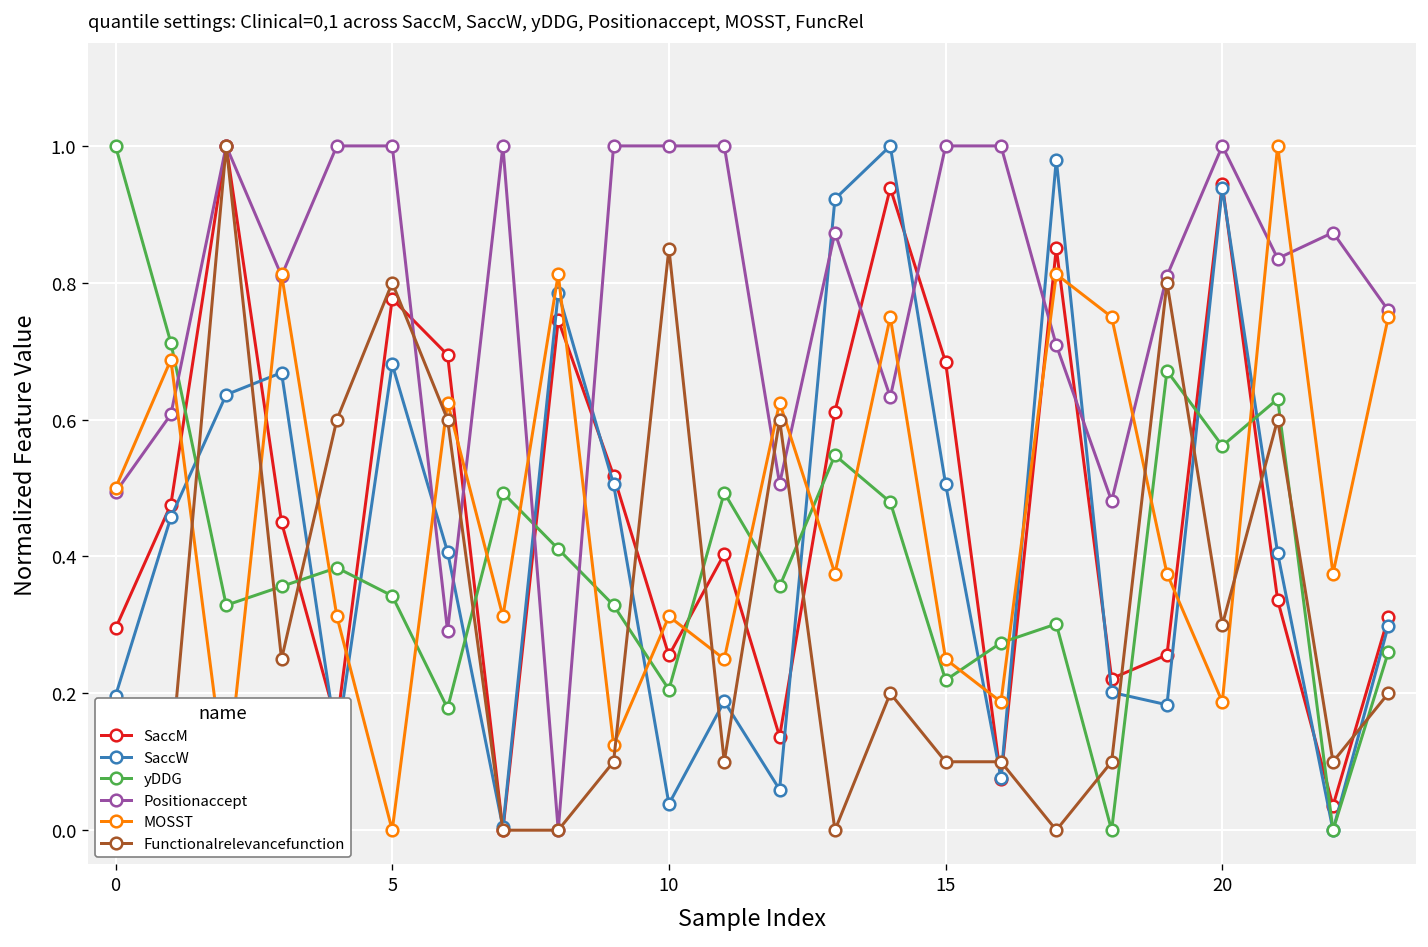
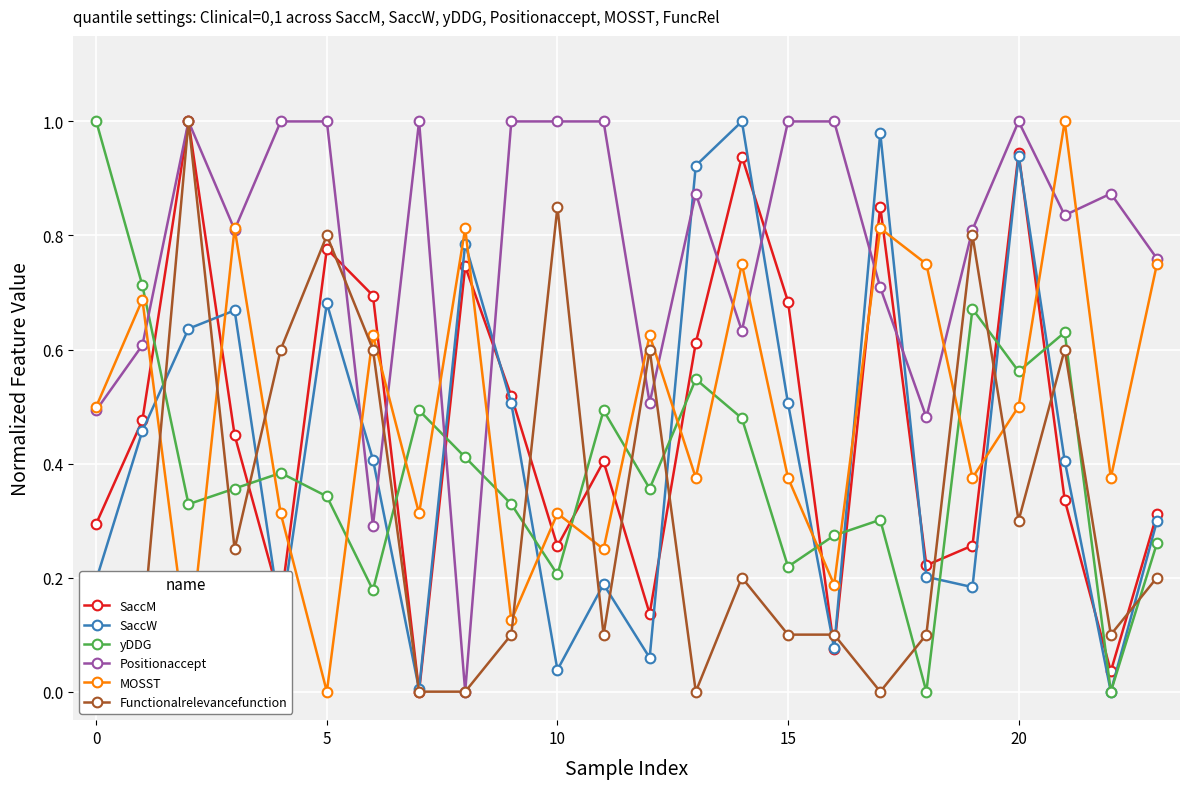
MOSST, 15: 0.25 -> 0.38
MOSST, 20: 0.19 -> 0.50
